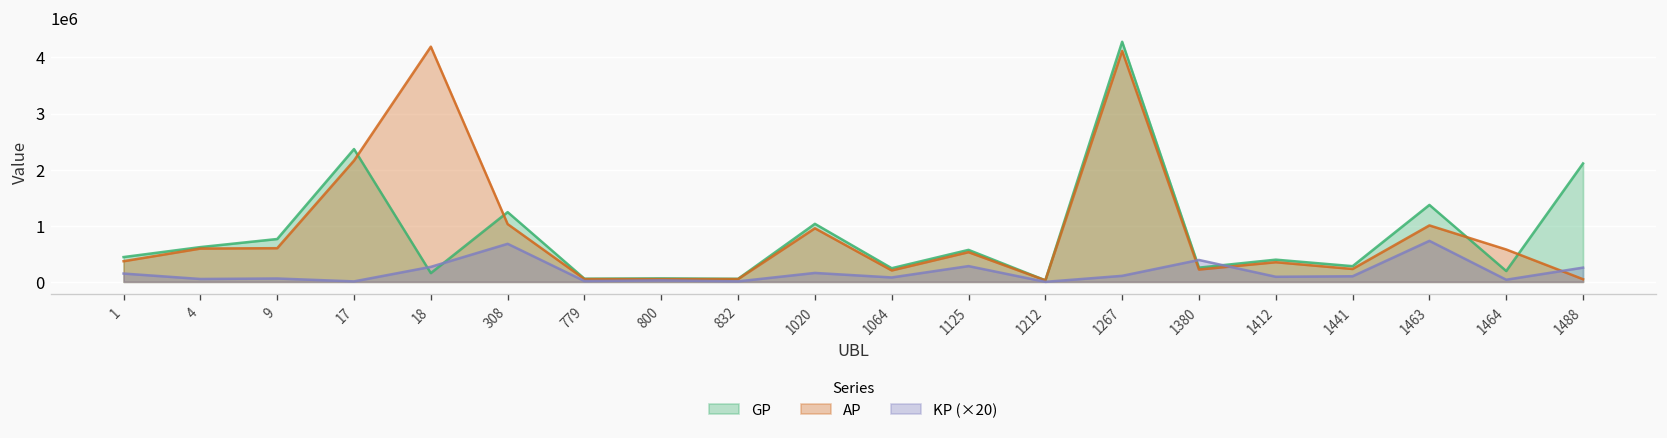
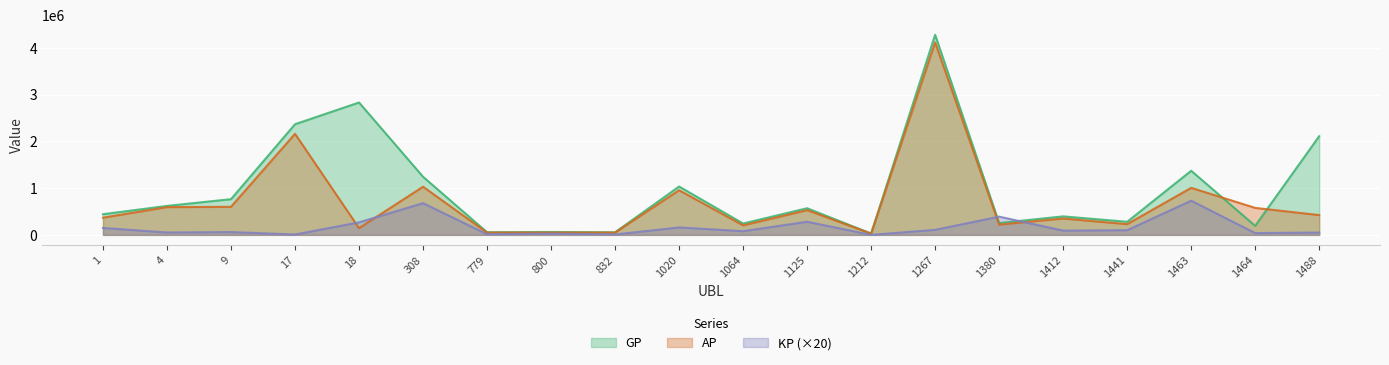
GP, 18: 200000 -> 2800000
AP, 18: 4200000 -> 100000
AP, 1488: 0 -> 400000
KP (×20), 1488: 300000 -> 100000
